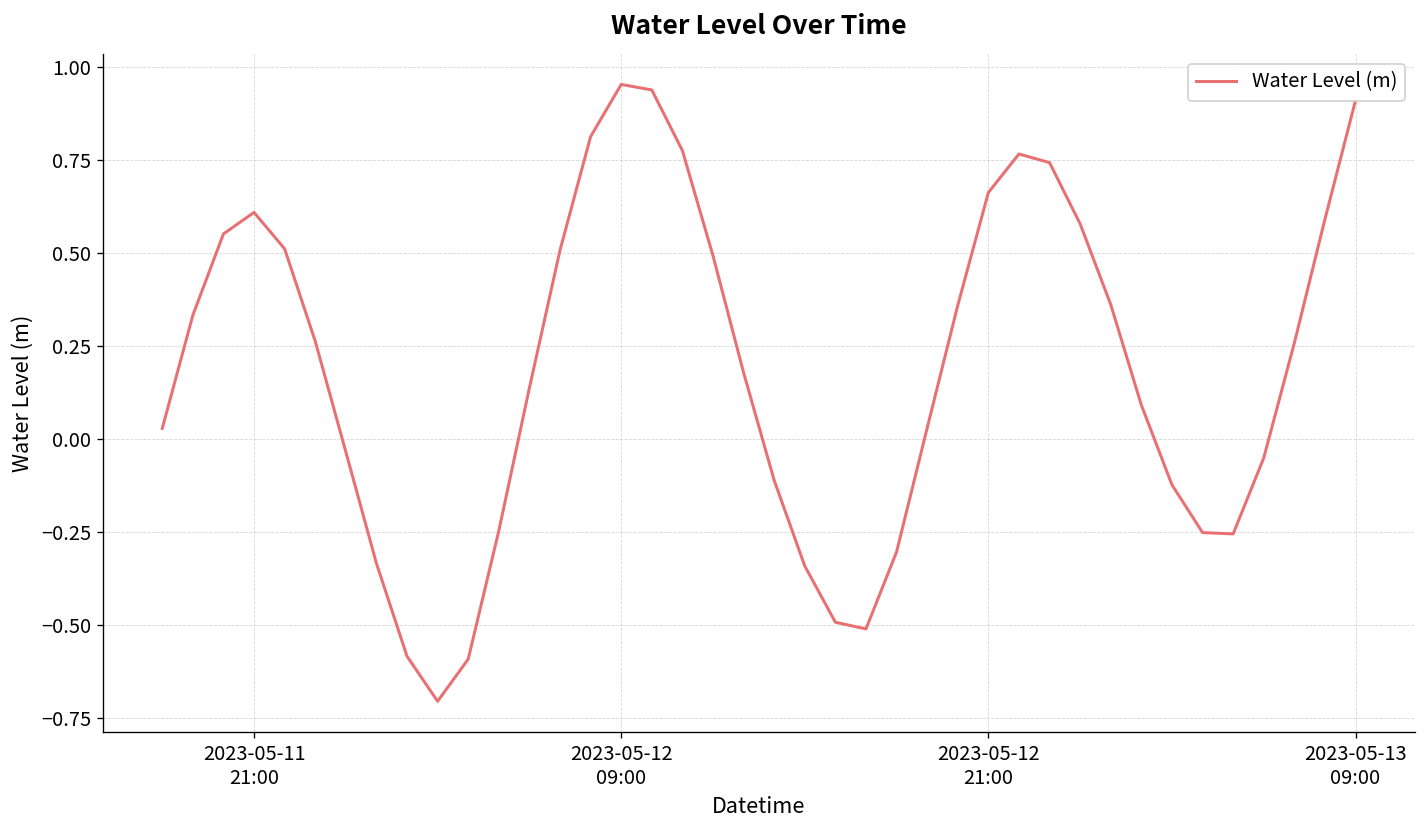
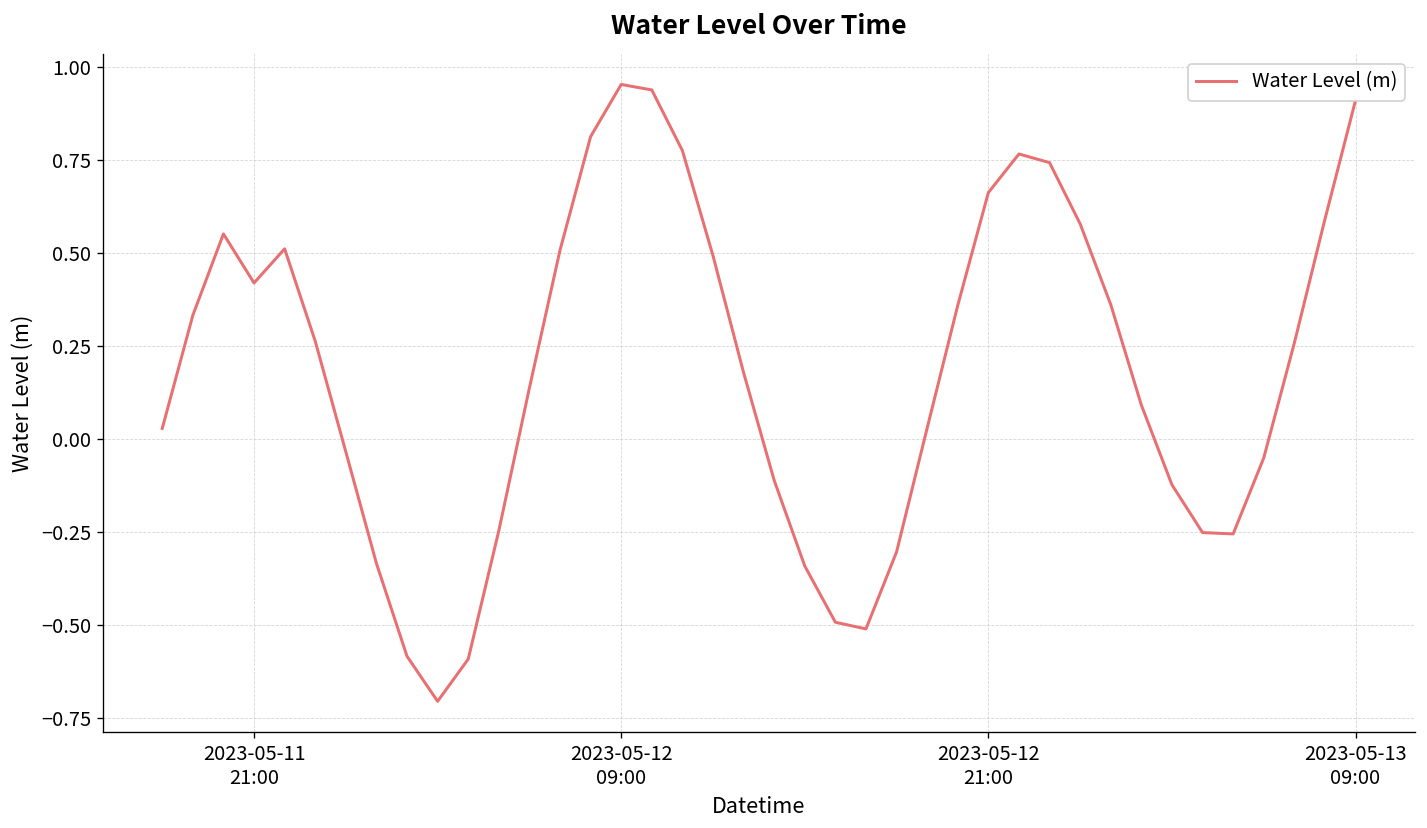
2023-05-11 21:00: 0.61 -> 0.42
